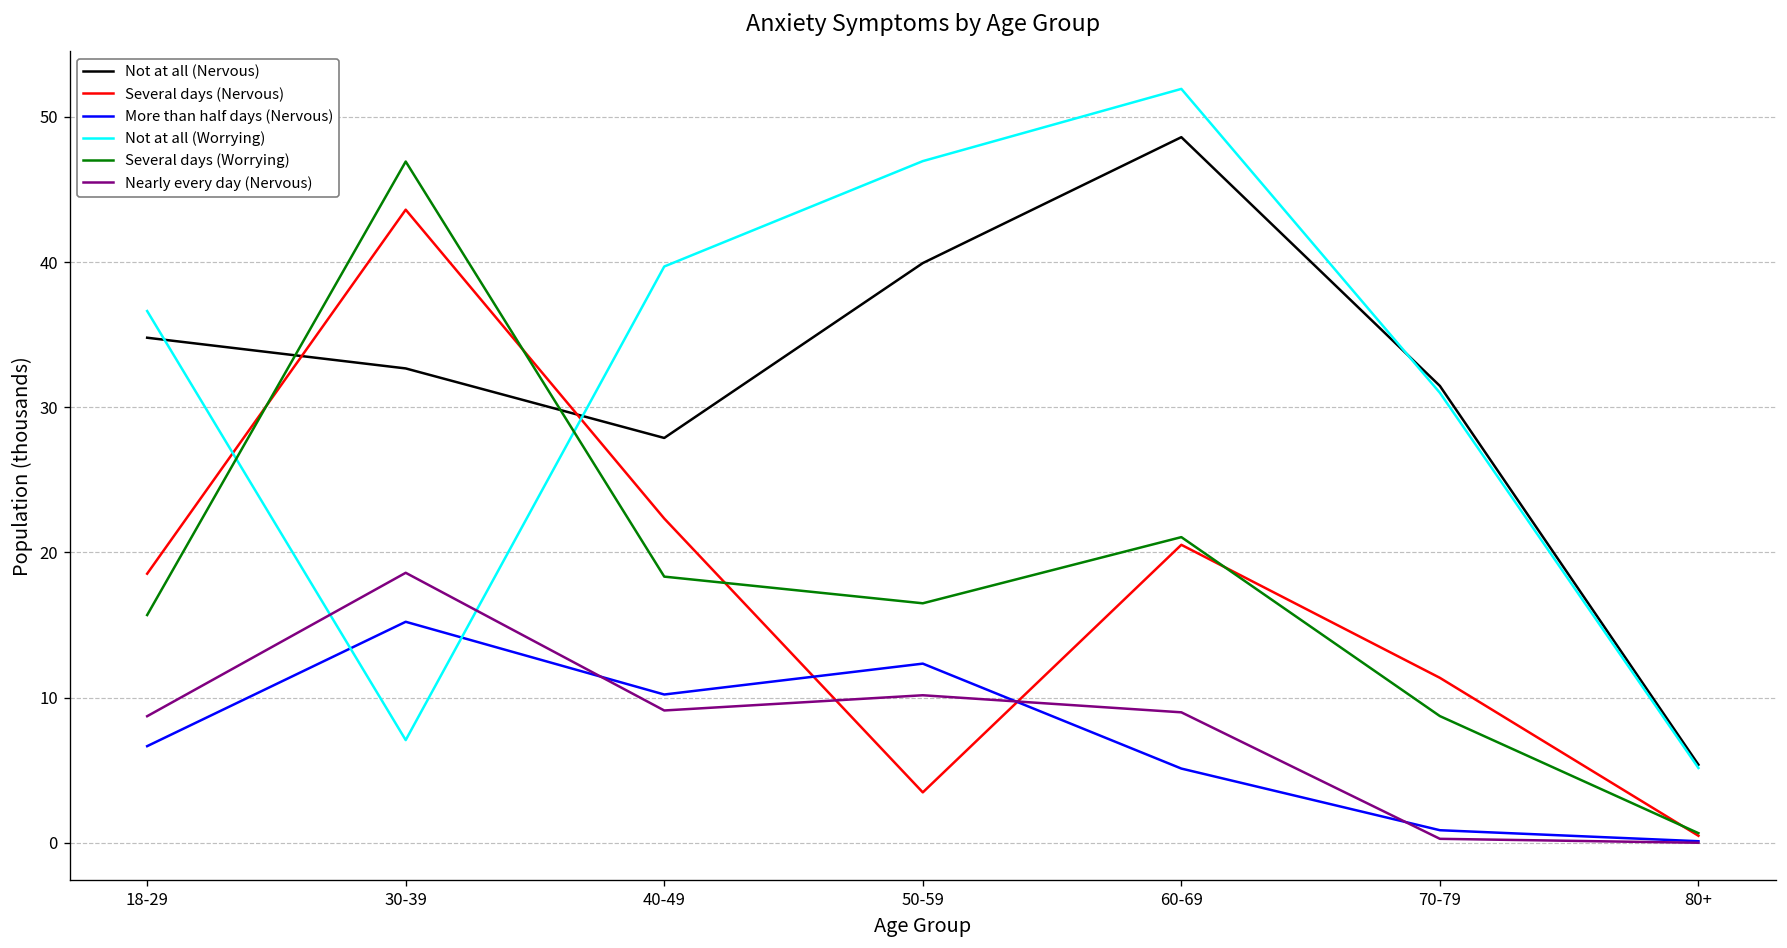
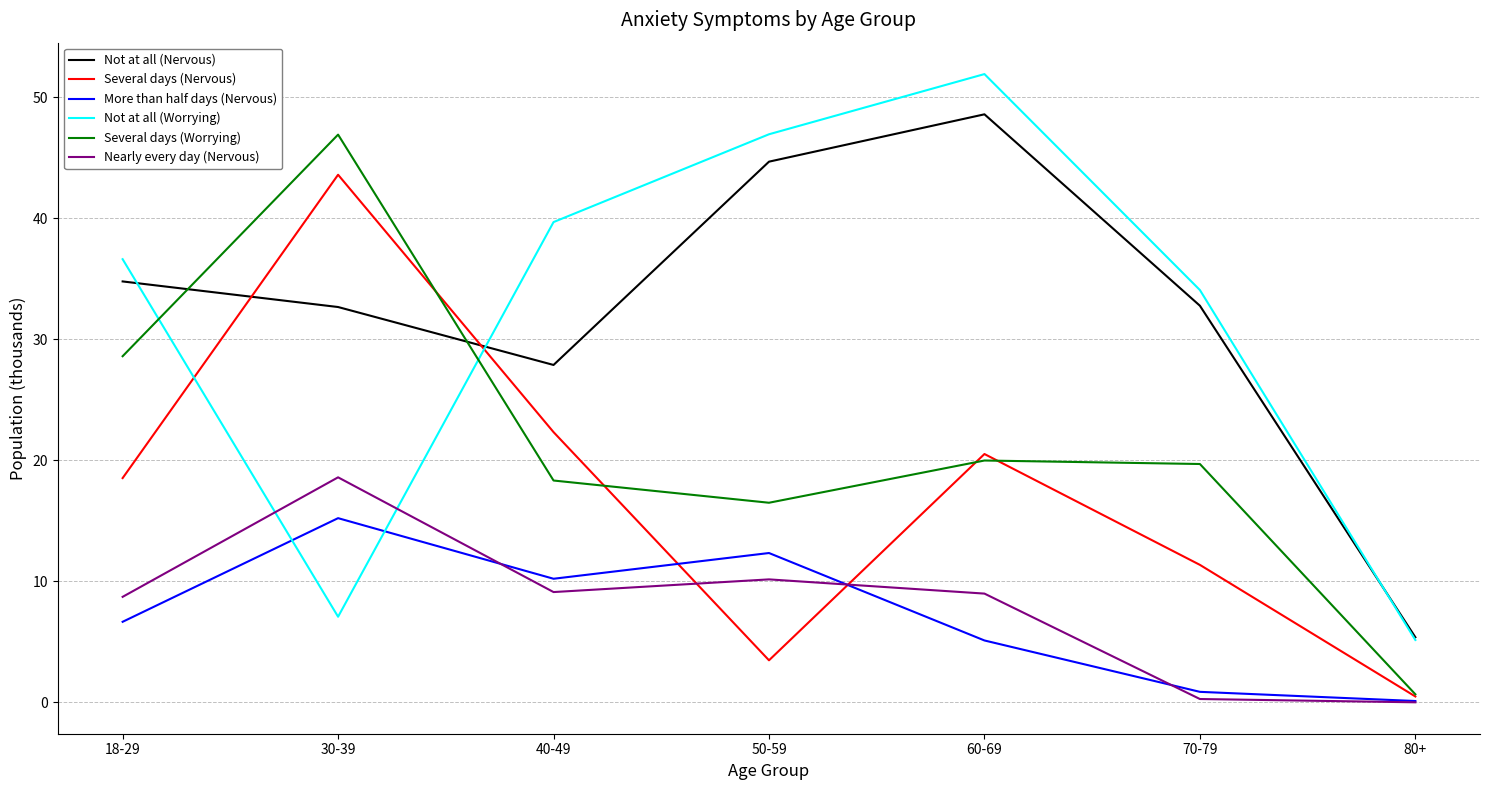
Several days (Worrying), 18-29: 15.7 -> 28.6
Not at all (Nervous), 50-59: 39.9 -> 44.7
Several days (Worrying), 60-69: 21.1 -> 20.0
Not at all (Nervous), 70-79: 31.5 -> 32.8
Not at all (Worrying), 70-79: 31.0 -> 34.1
Several days (Worrying), 70-79: 8.7 -> 19.7
